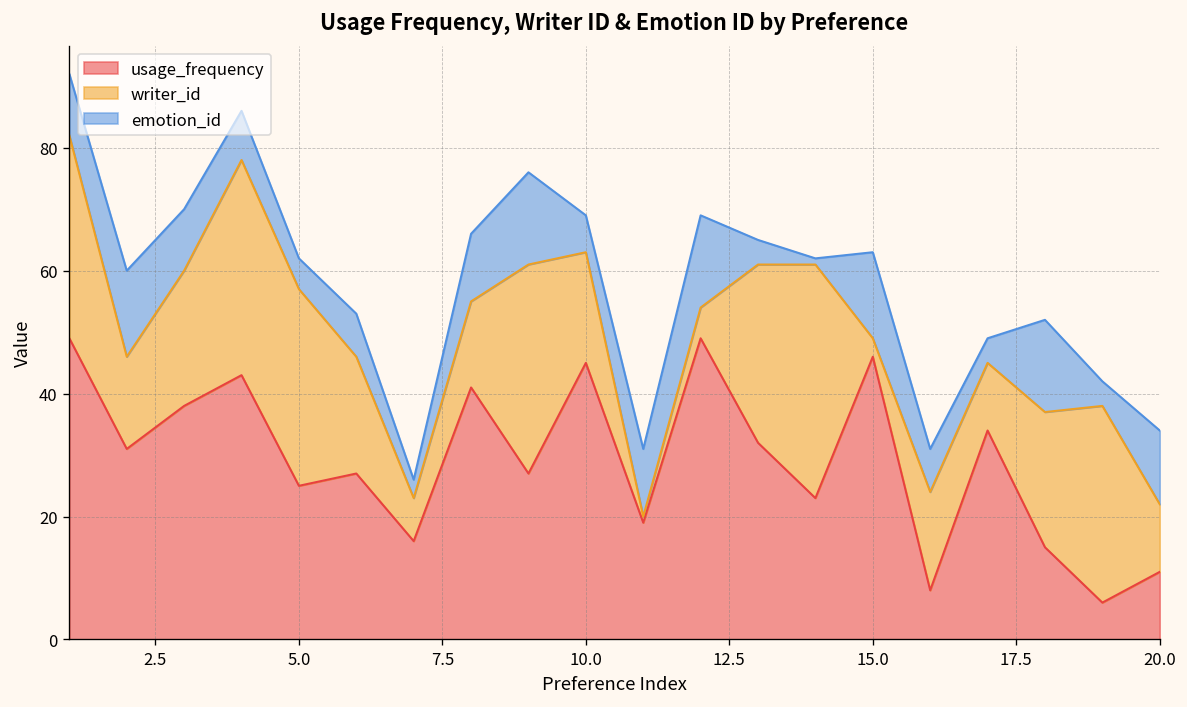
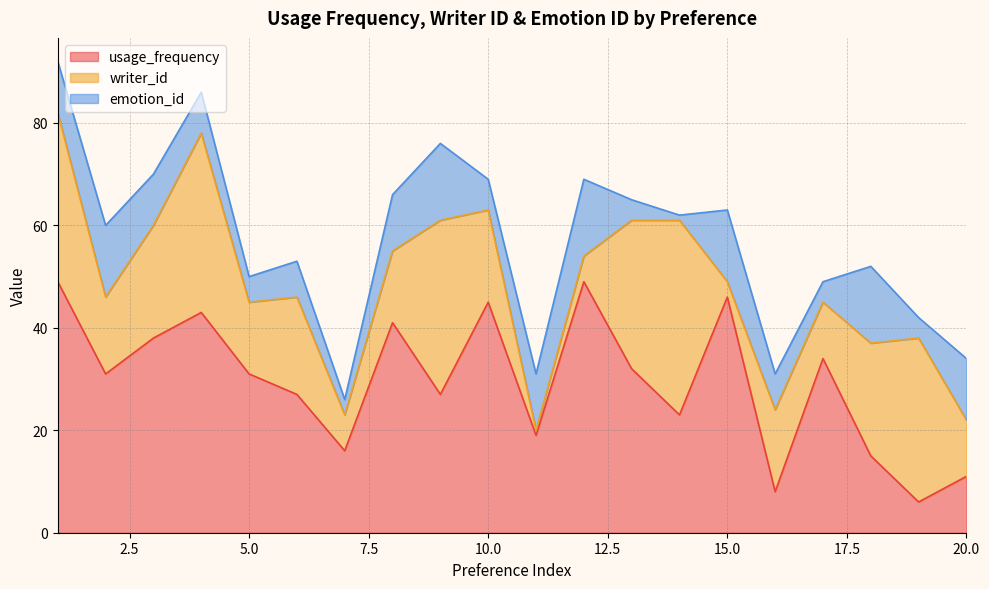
usage_frequency, 5.0: 25 -> 31
writer_id, 5.0: 32 -> 14
